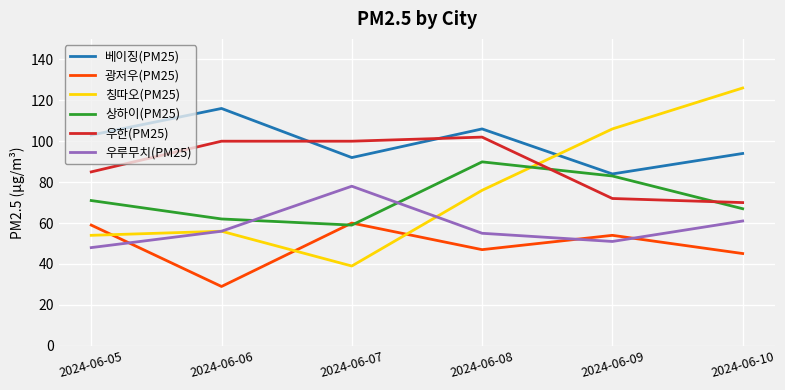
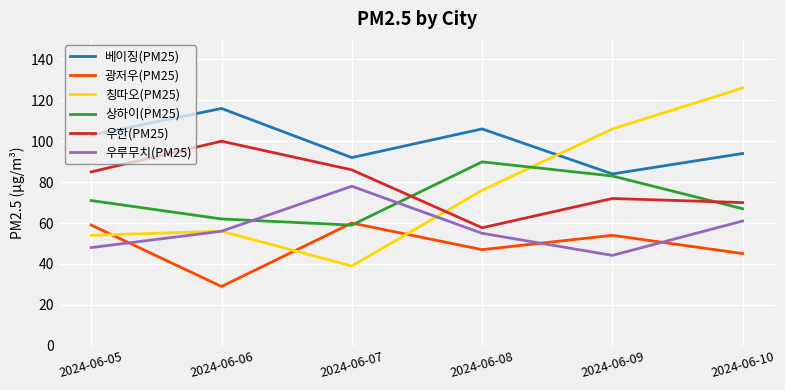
우한(PM25), 2024-06-07: 100 -> 86
우한(PM25), 2024-06-08: 102 -> 58
우루무치(PM25), 2024-06-09: 51 -> 44
